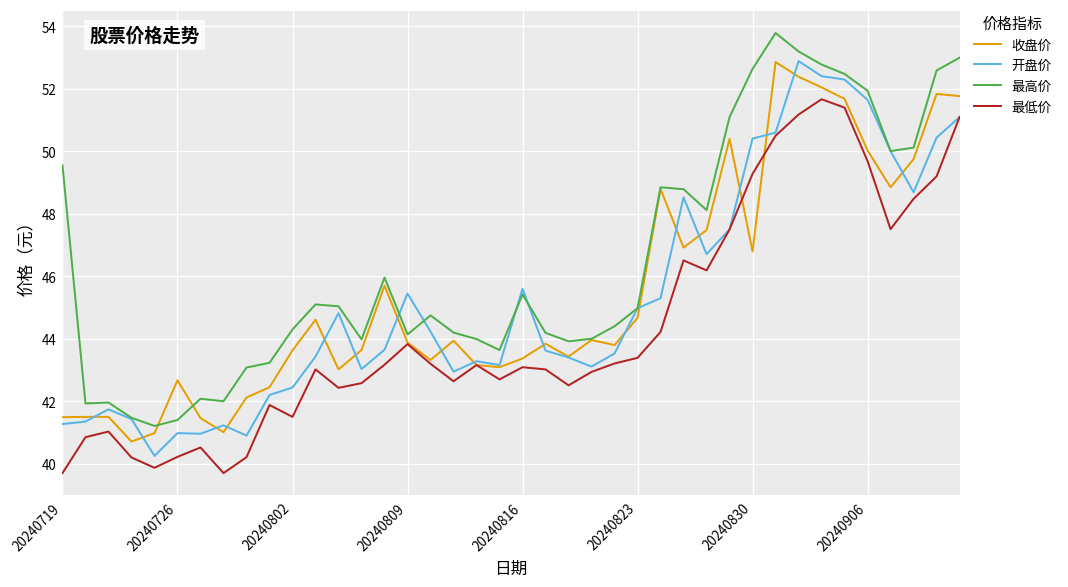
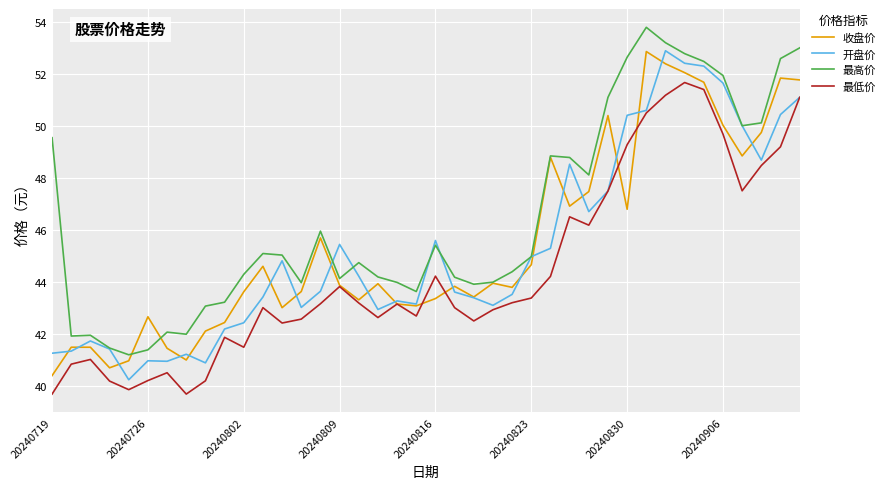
收盘价, 20240719: 41.5 -> 40.4
最低价, 20240816: 43.1 -> 44.2
